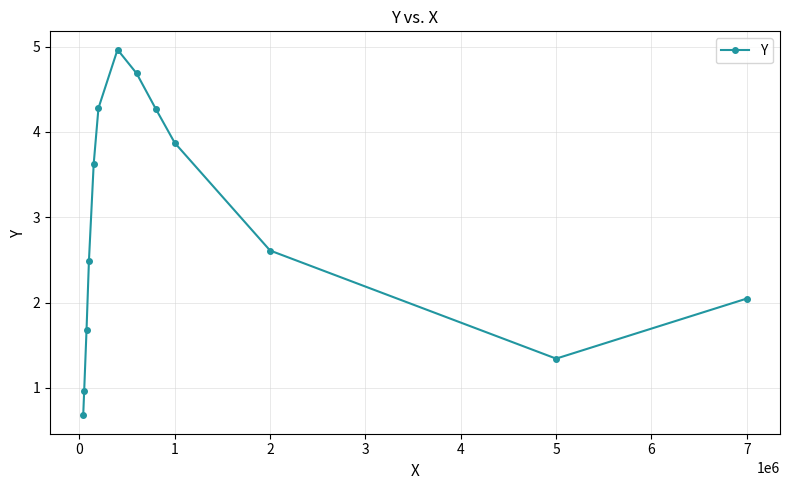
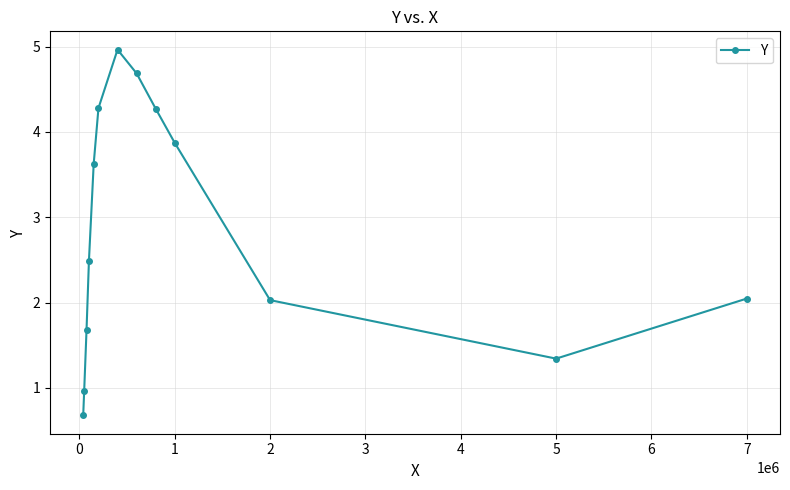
2: 2.6 -> 2.0
